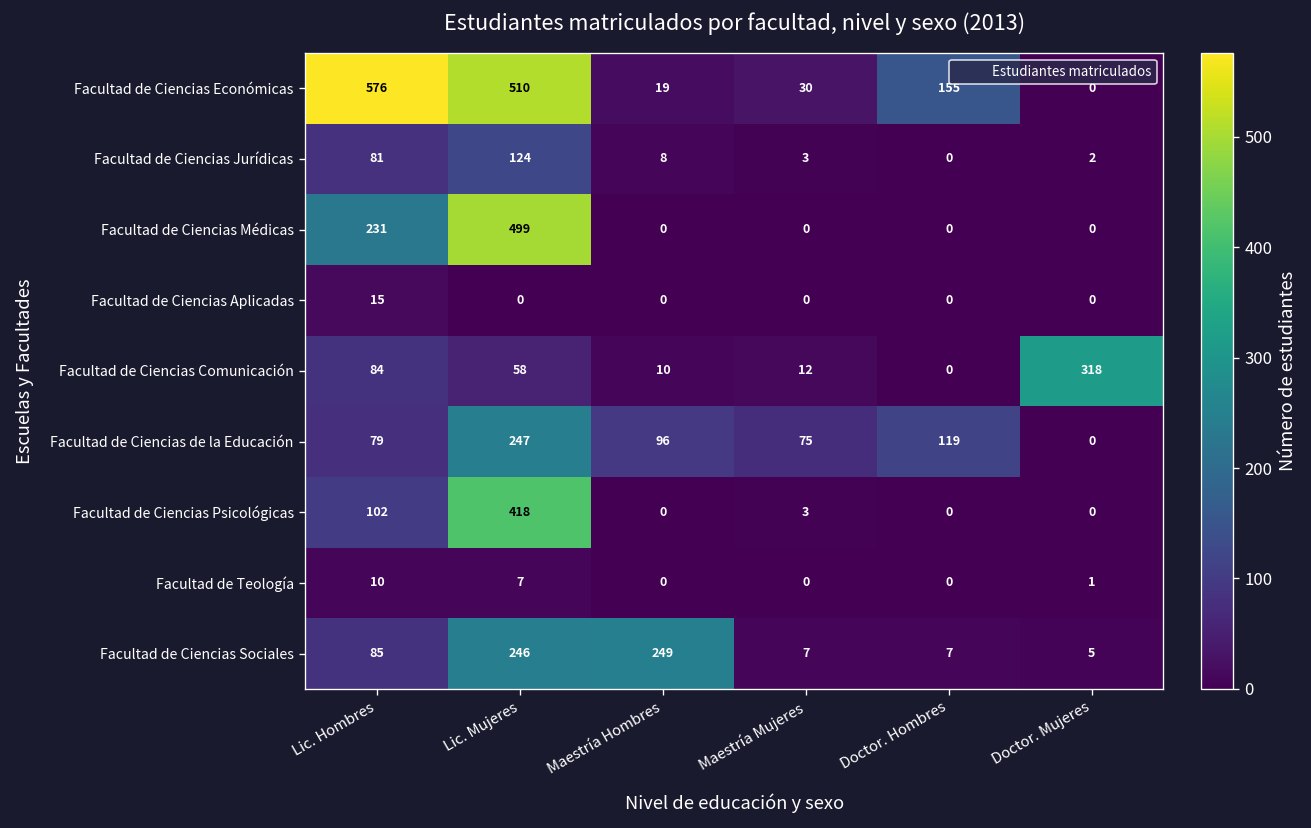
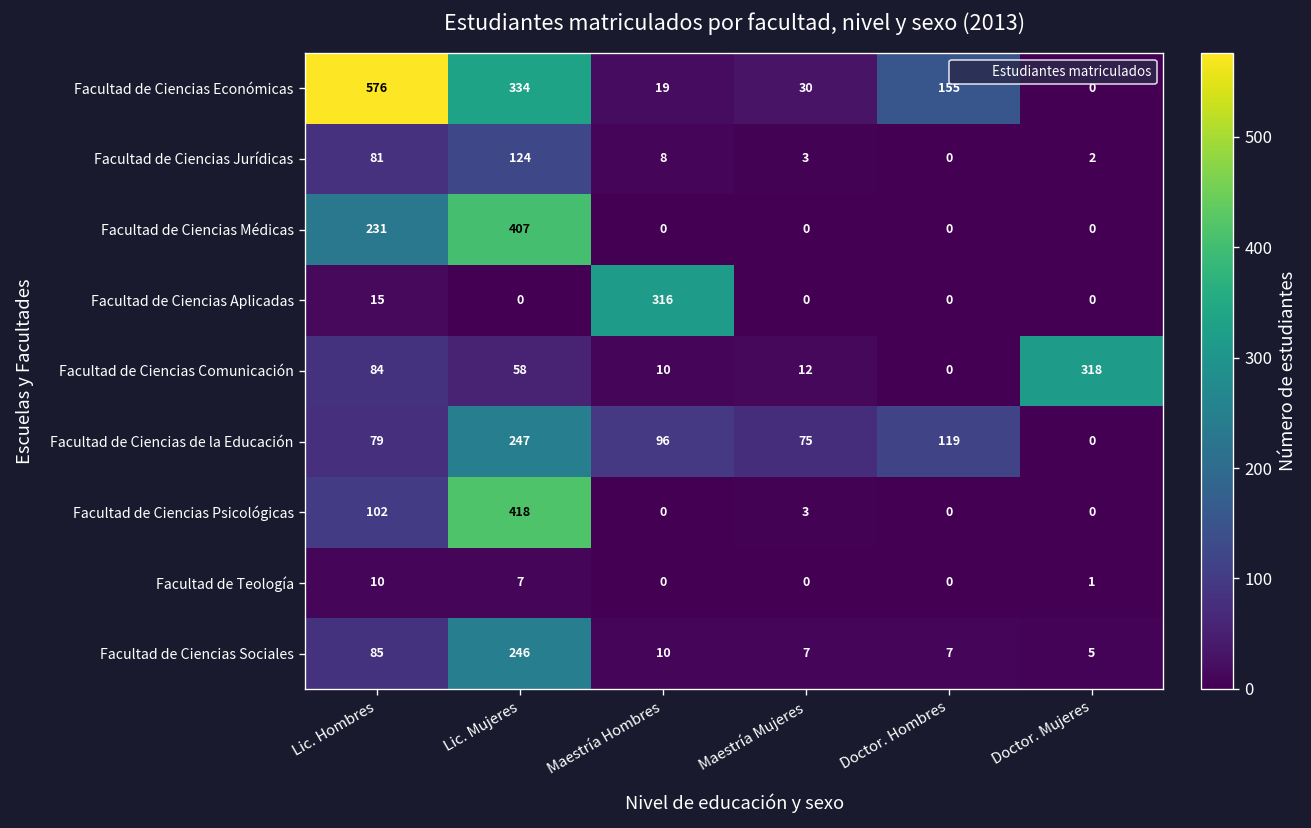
Facultad de Ciencias Económicas, Lic. Mujeres: 510 -> 334
Facultad de Ciencias Médicas, Lic. Mujeres: 499 -> 407
Facultad de Ciencias Aplicadas, Maestría Hombres: 0 -> 316
Facultad de Ciencias Sociales, Maestría Hombres: 249 -> 10
